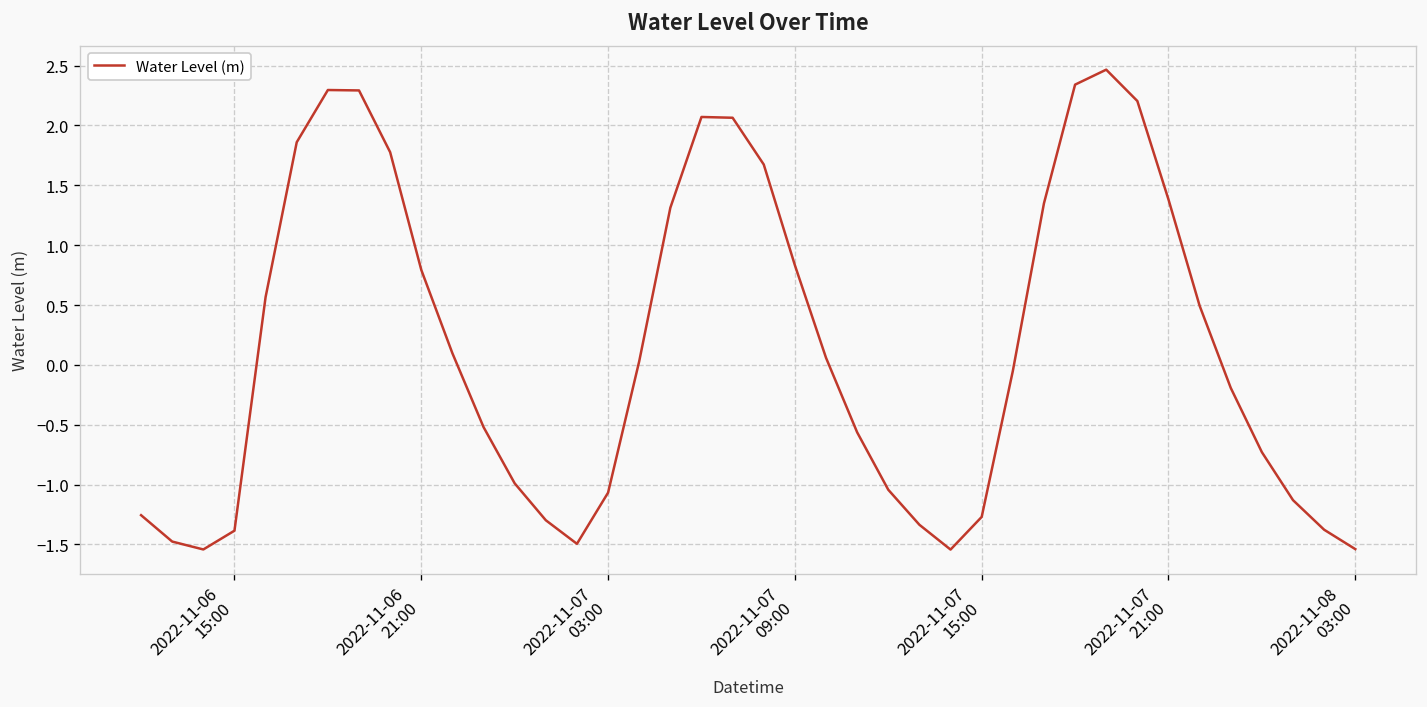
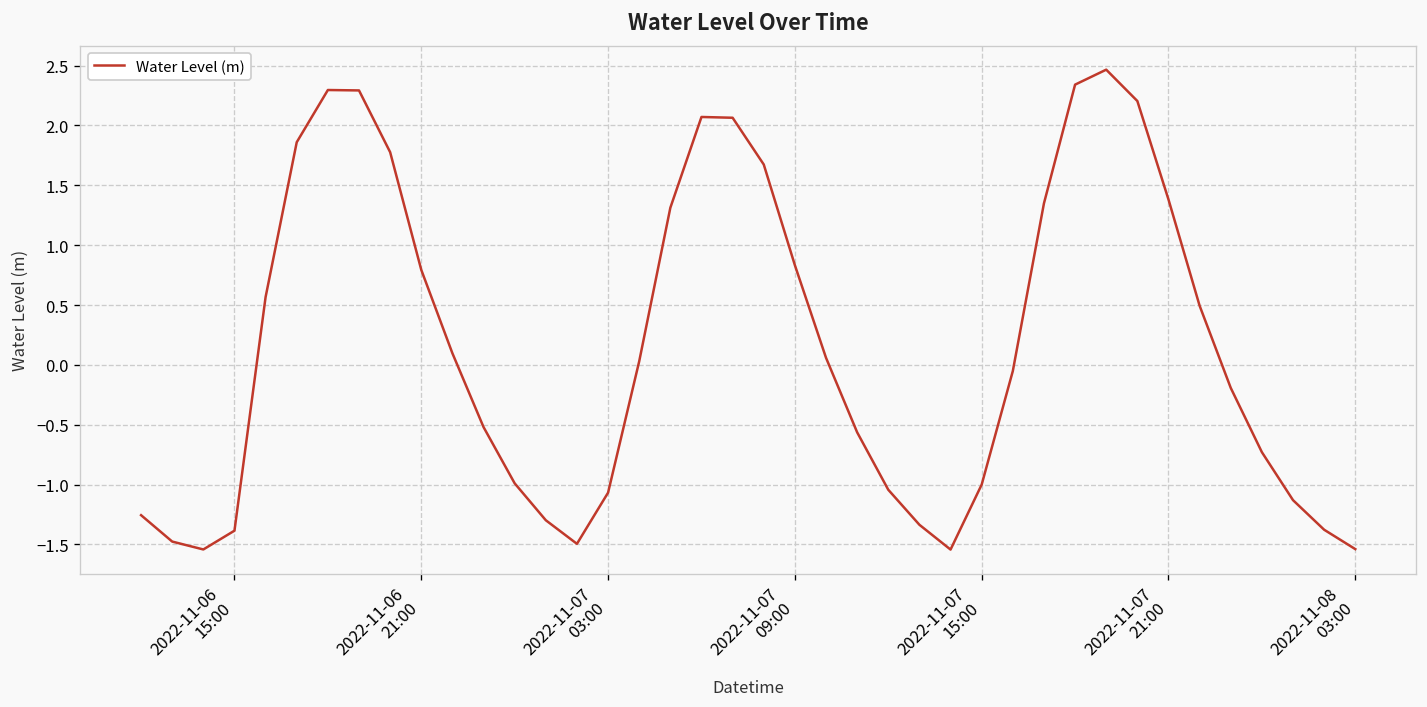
2022-11-07 15:00: -1.3 -> -1.0
